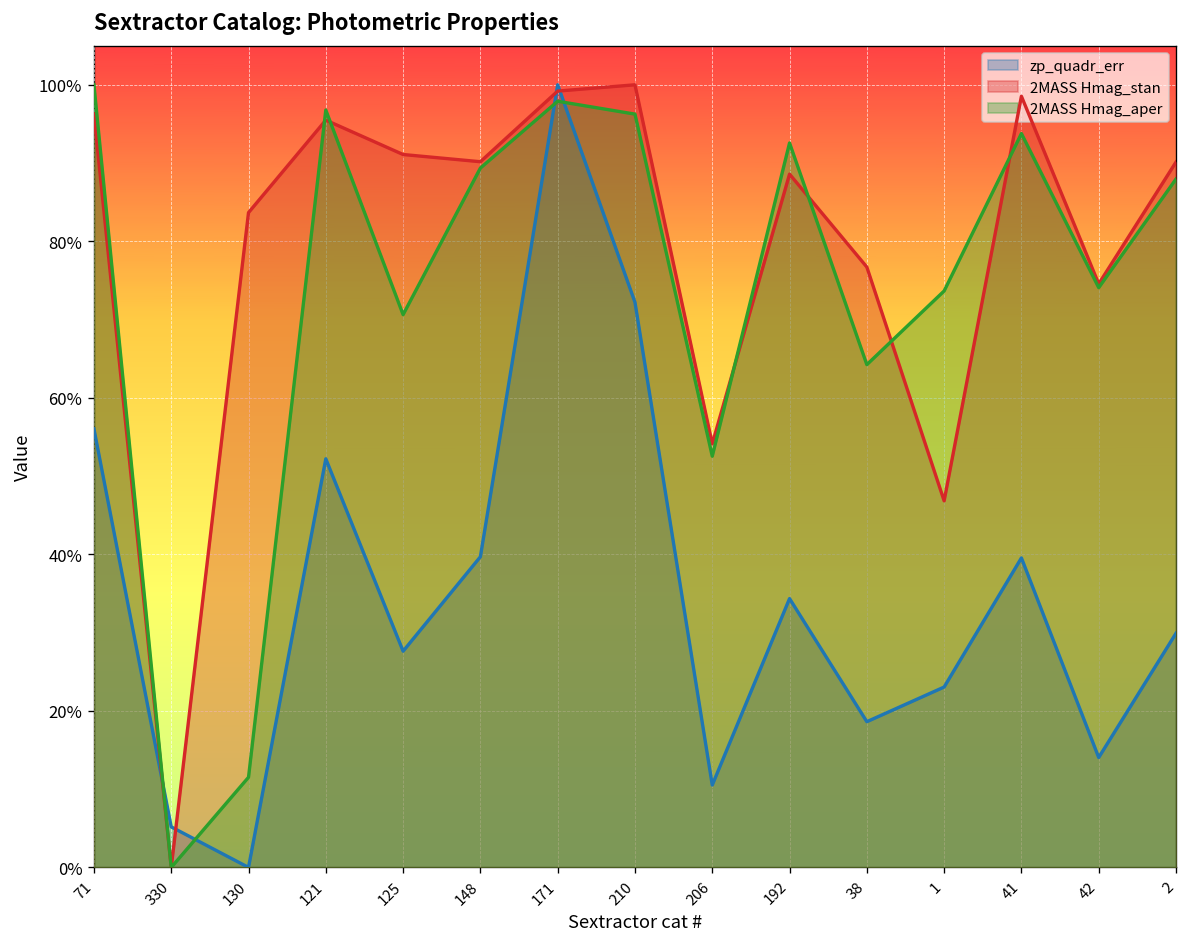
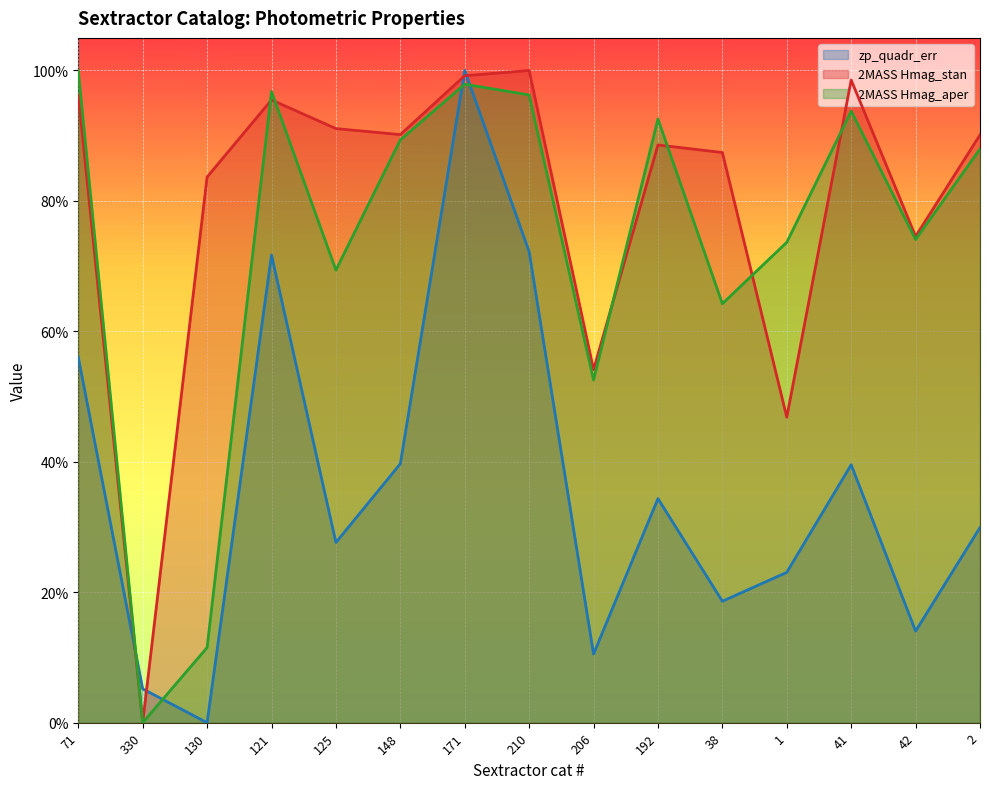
zp_quadr_err, 121: 52% -> 72%
2MASS Hmag_aper, 125: 71% -> 69%
2MASS Hmag_stan, 38: 77% -> 87%
